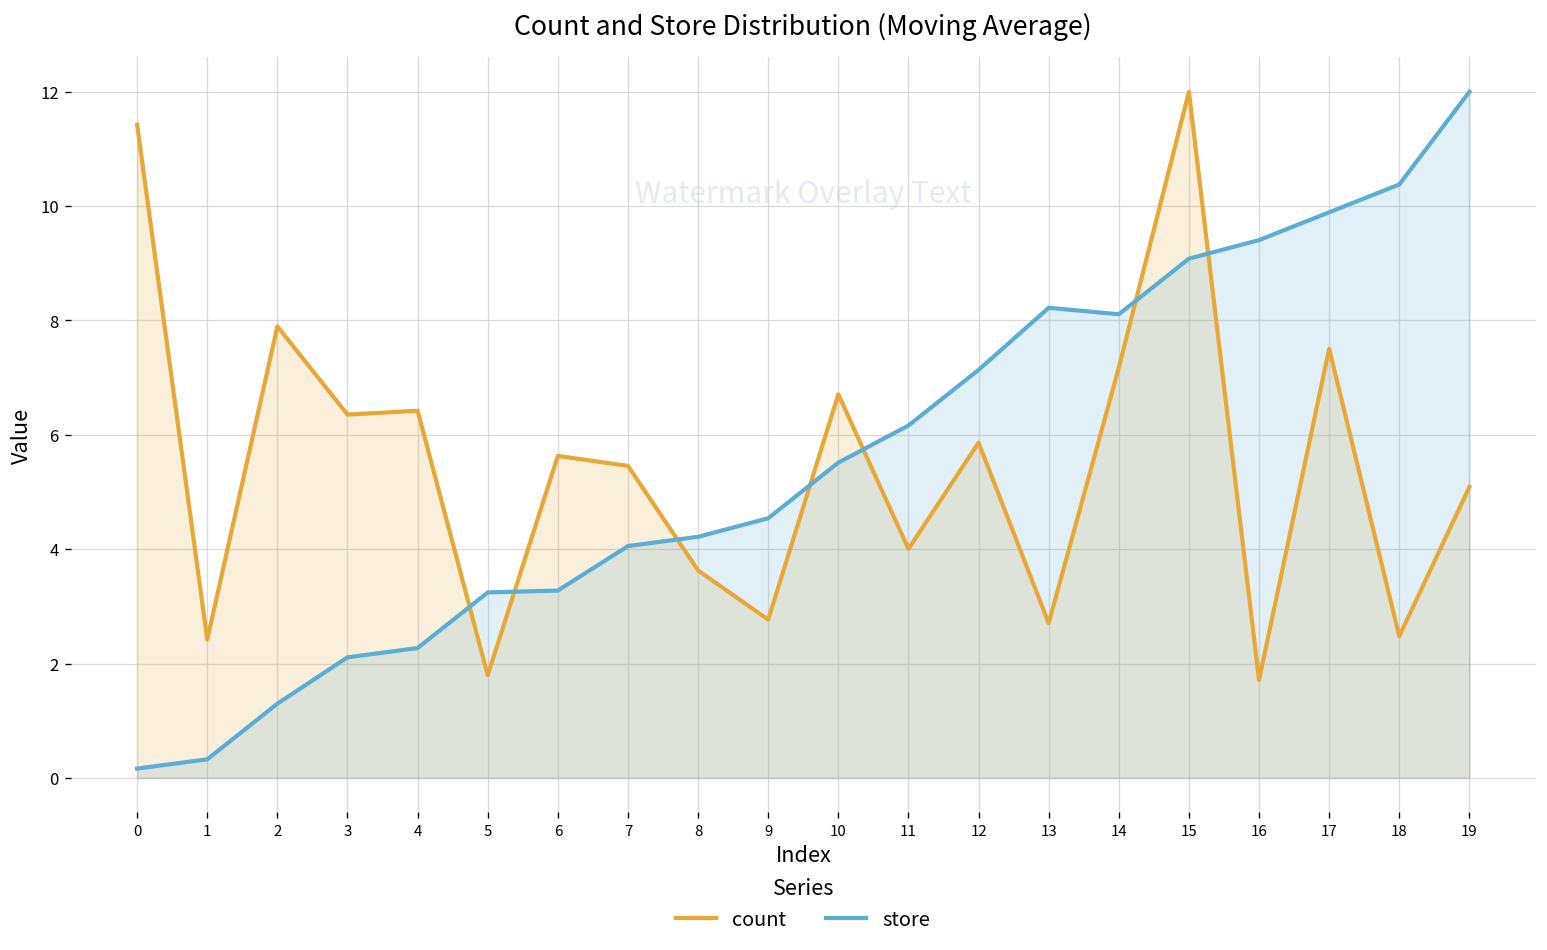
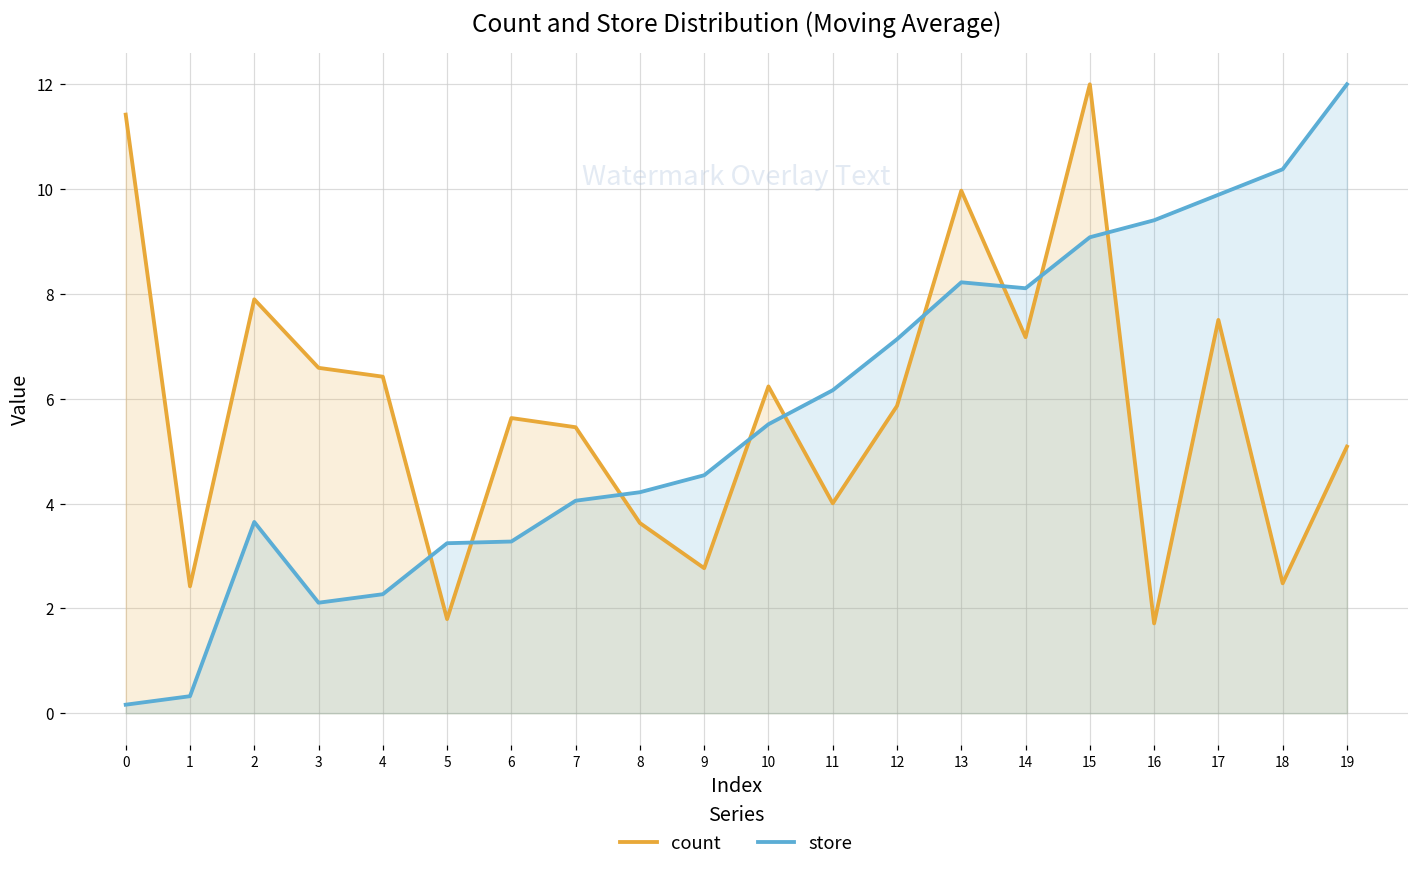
store, 2: 1.3 -> 3.6
count, 3: 6.4 -> 6.6
count, 10: 6.7 -> 6.2
count, 13: 2.7 -> 10.0
